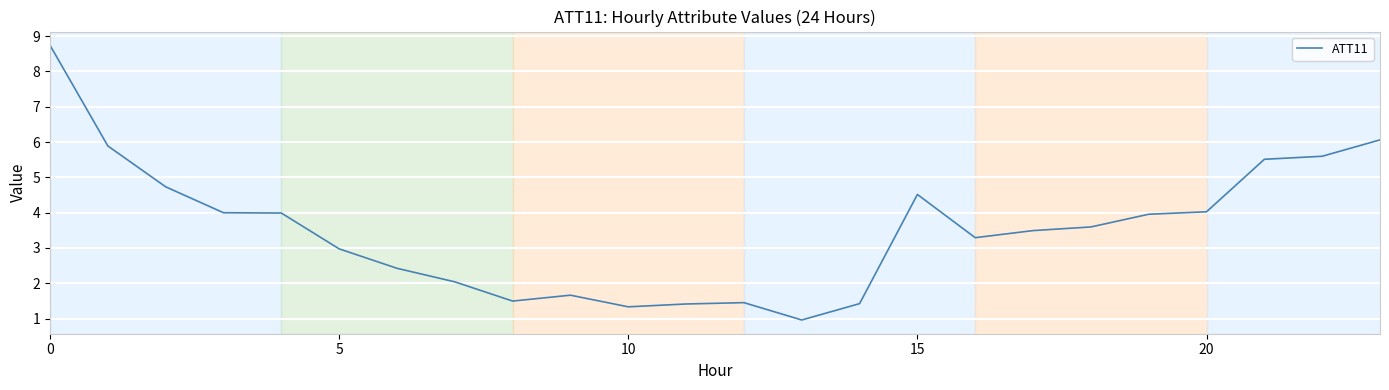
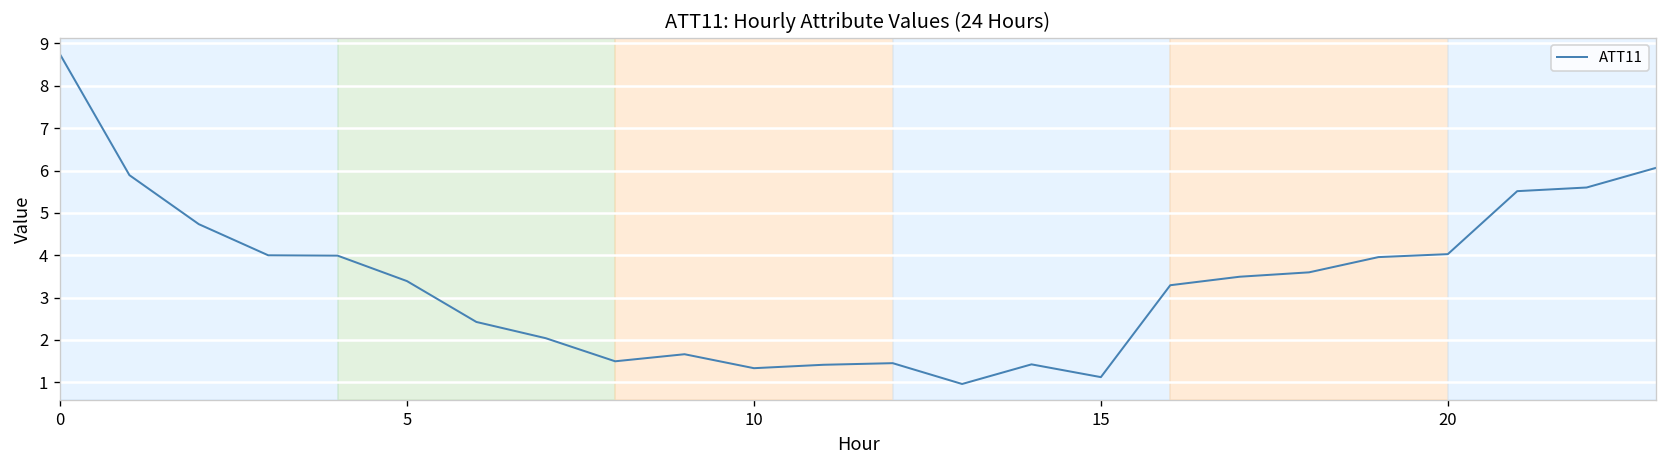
5: 3.0 -> 3.4
15: 4.5 -> 1.1
